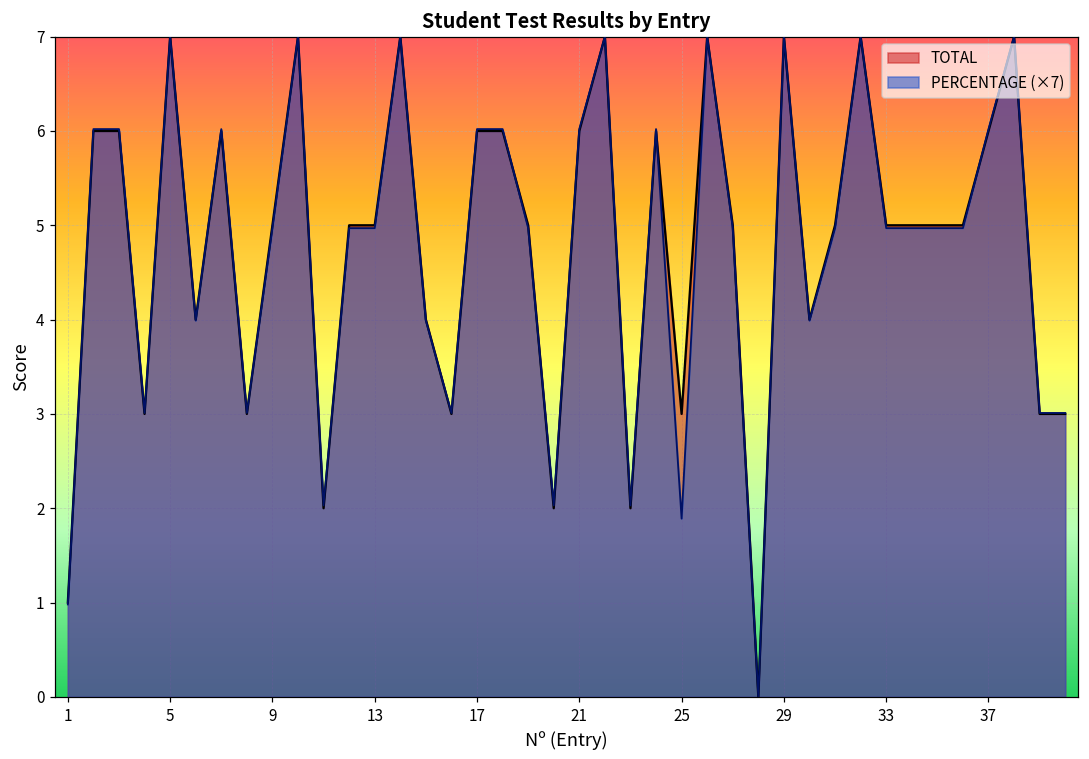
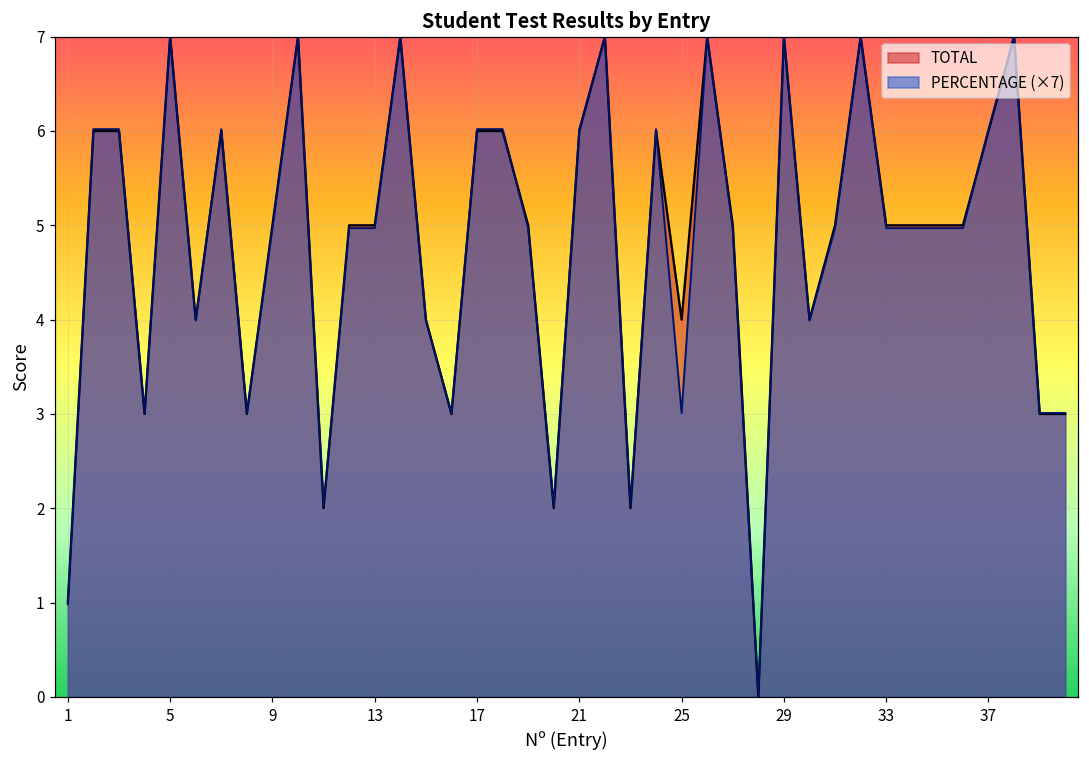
TOTAL, 25: 3 -> 4
PERCENTAGE (×7), 25: 1.9 -> 3.0
